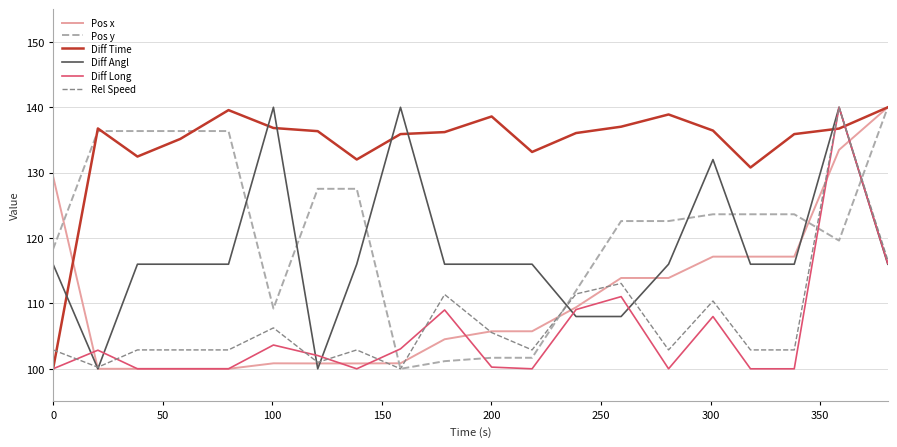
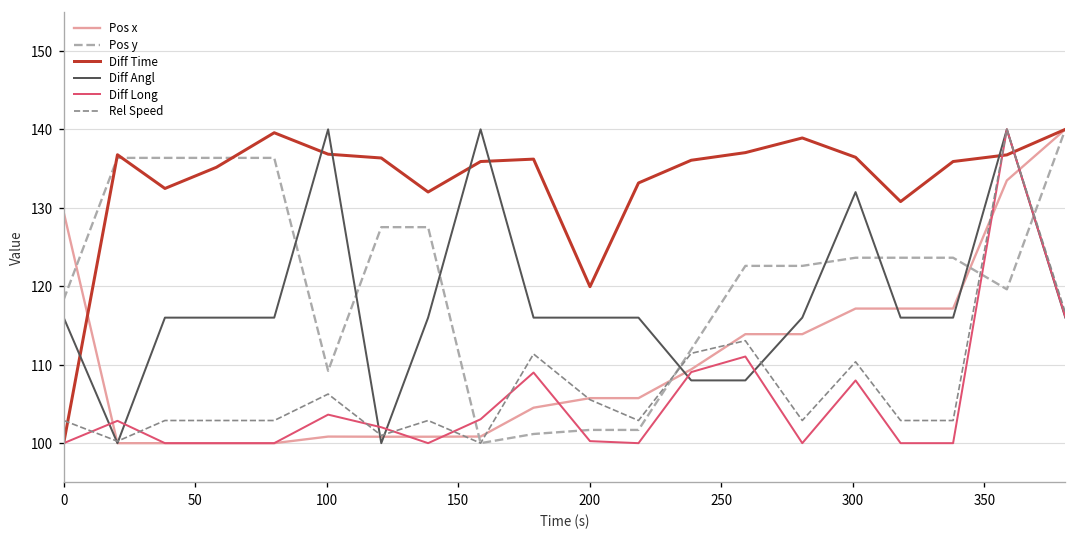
Diff Time, 200: 139 -> 120
